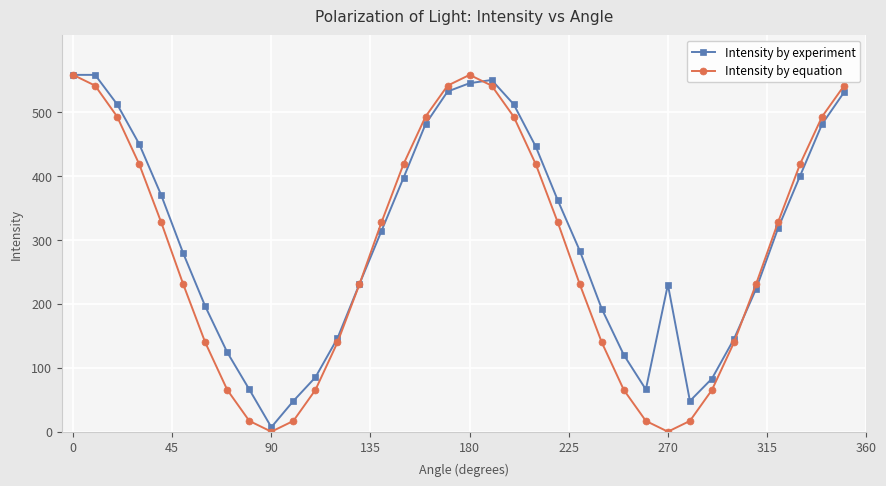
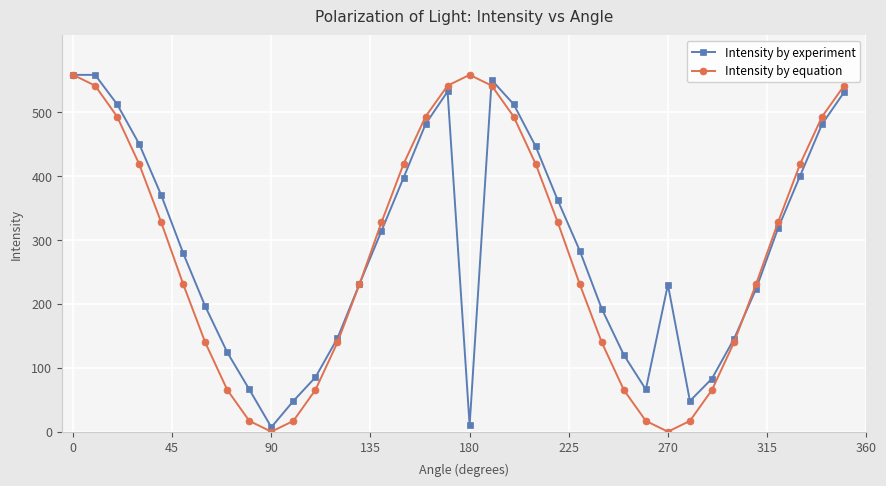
Intensity by experiment, 180: 550 -> 10
